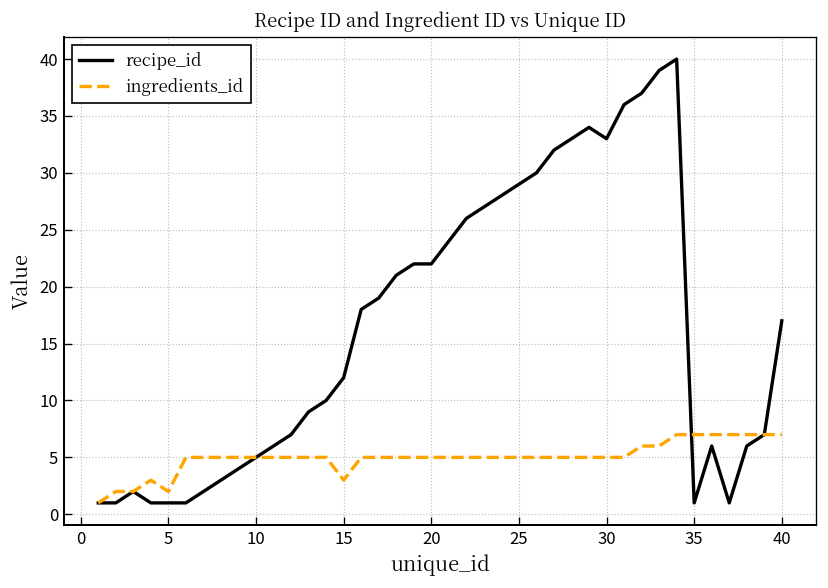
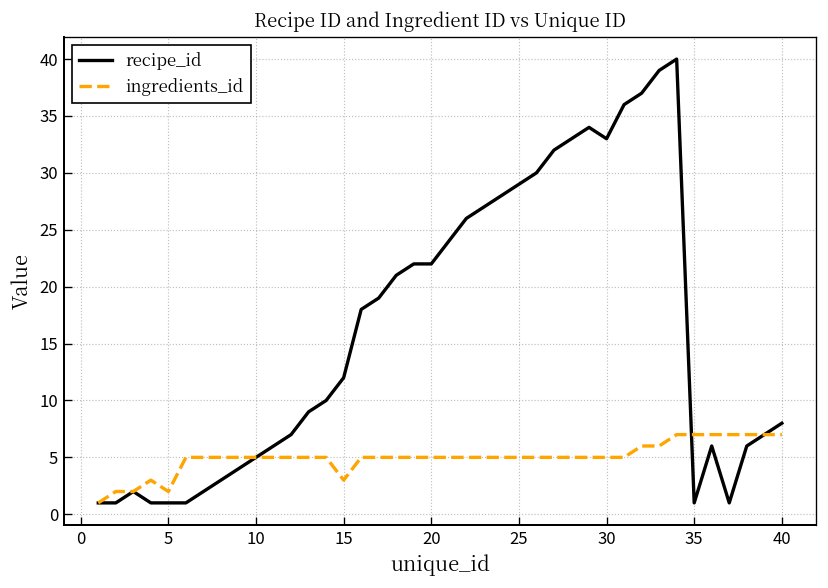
recipe_id, 40: 17 -> 8
